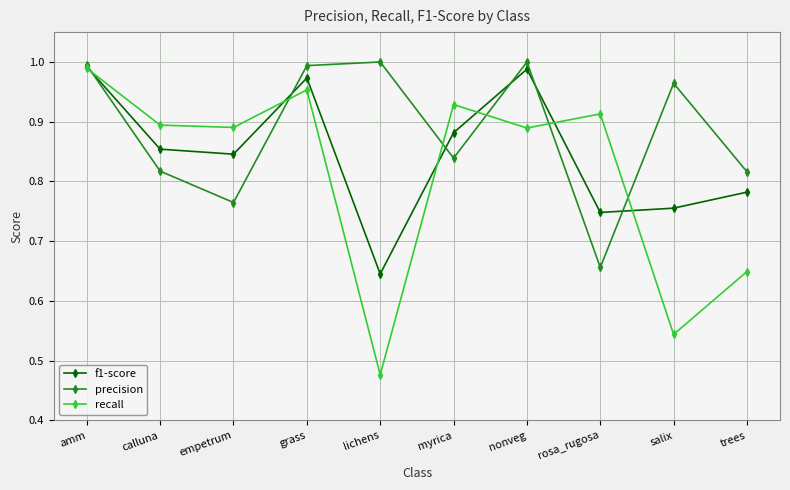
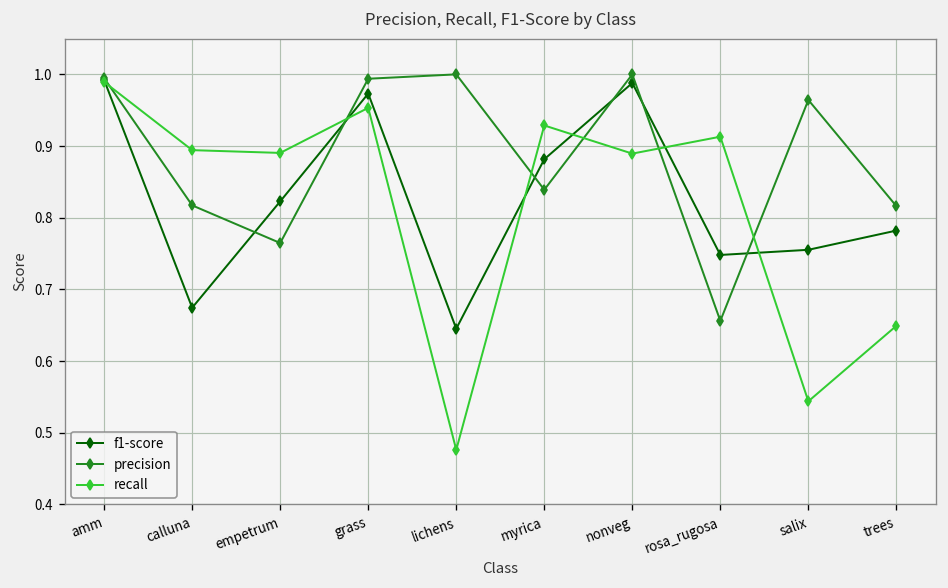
f1-score, calluna: 0.85 -> 0.67
f1-score, empetrum: 0.85 -> 0.82
